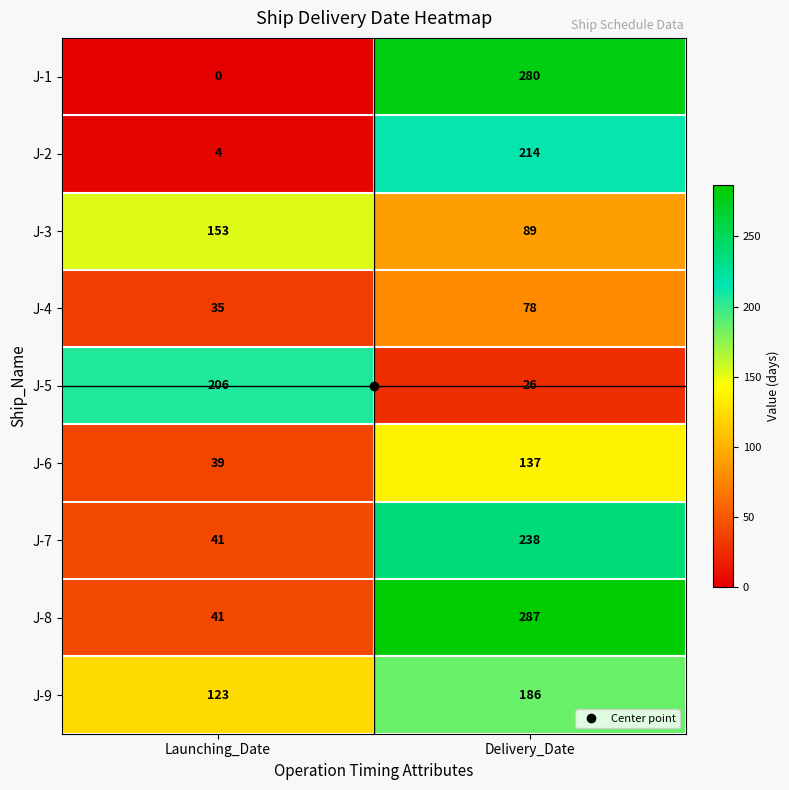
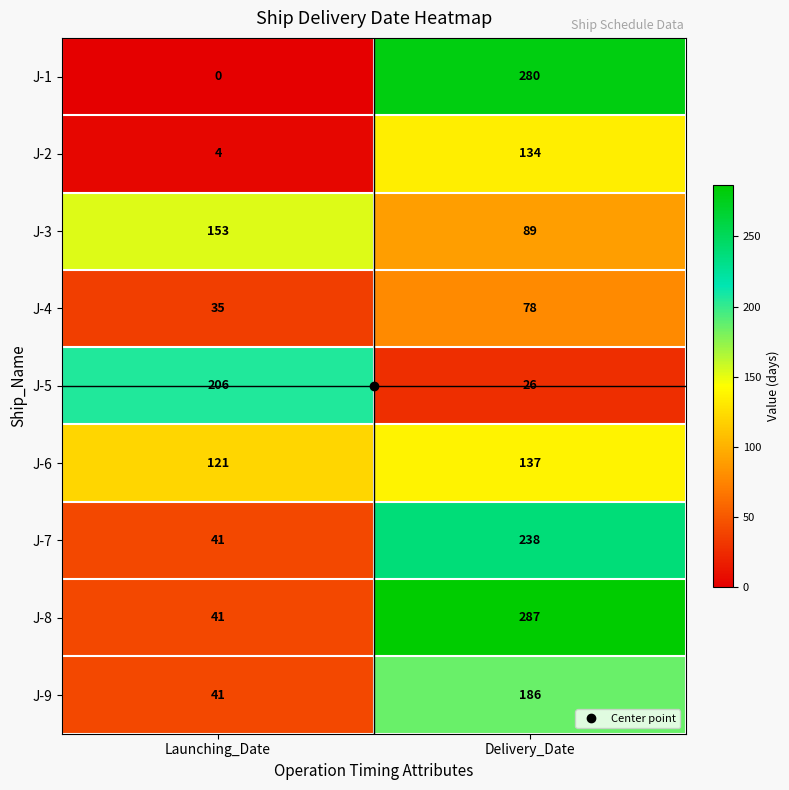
J-2, Delivery_Date: 214 -> 134
J-6, Launching_Date: 39 -> 121
J-9, Launching_Date: 123 -> 41
